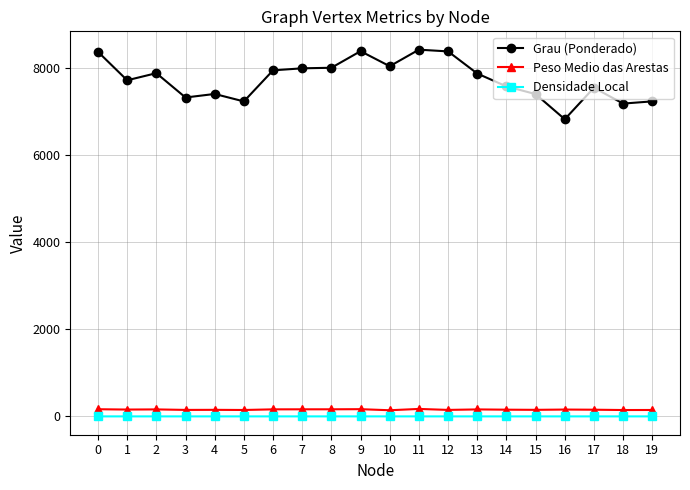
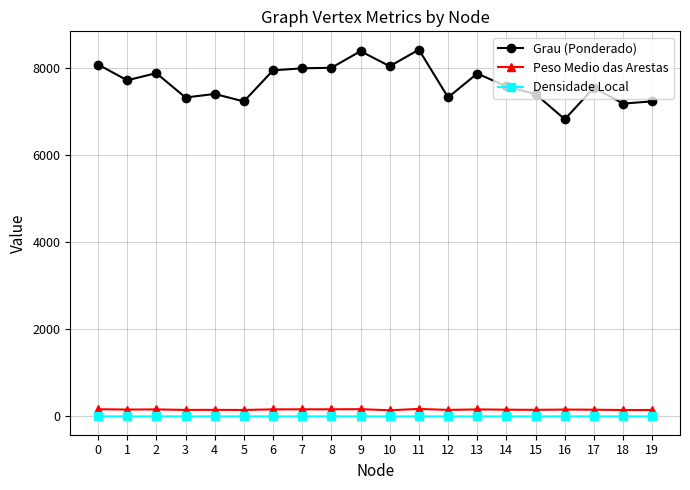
Grau (Ponderado), 0: 8400 -> 8100
Grau (Ponderado), 12: 8400 -> 7300
